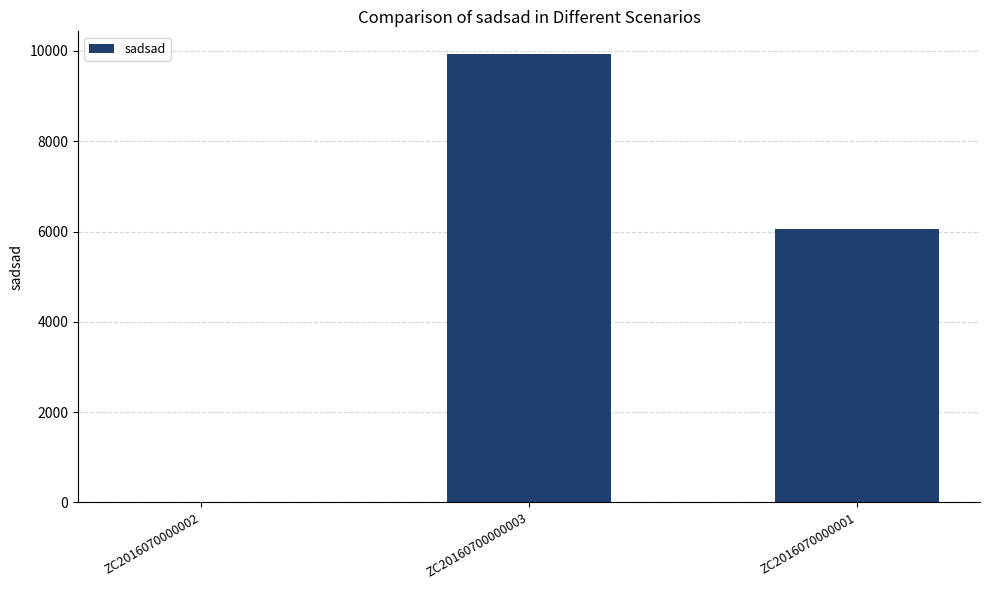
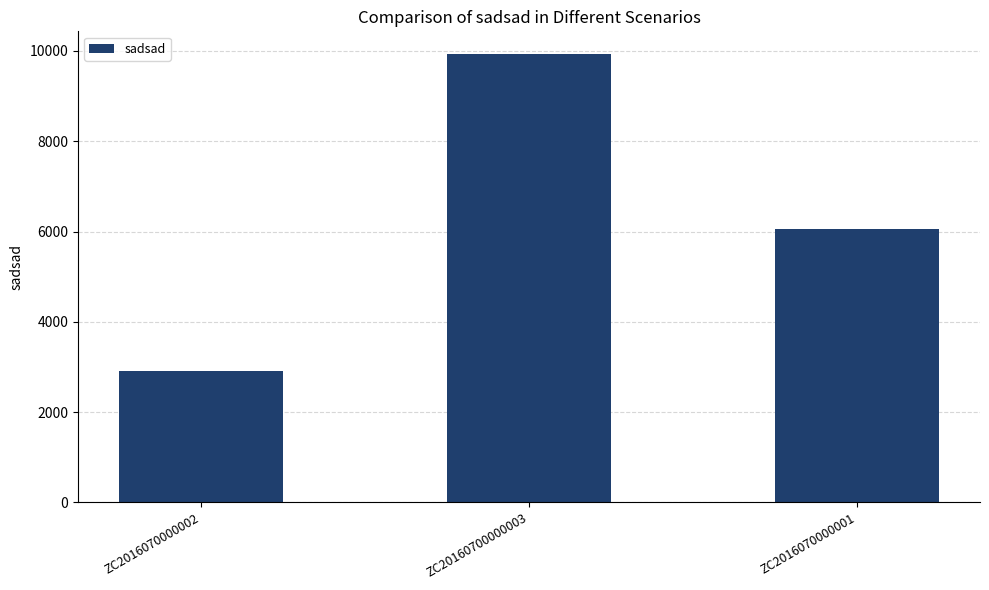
ZC2016070000002: 0 -> 2900
